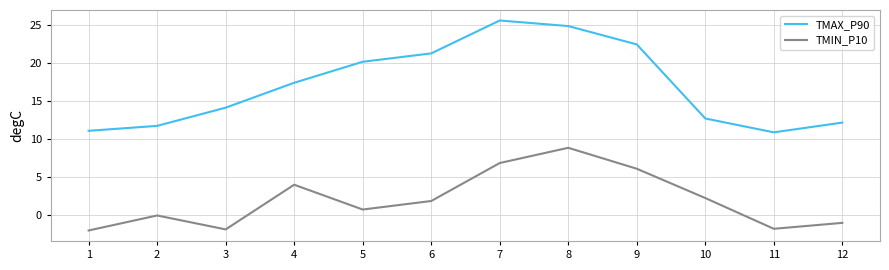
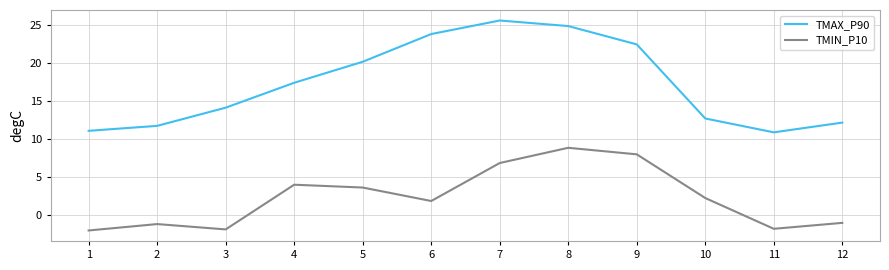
TMIN_P10, 2: 0 -> -1
TMIN_P10, 5: 1 -> 4
TMAX_P90, 6: 21 -> 24
TMIN_P10, 9: 6 -> 8
